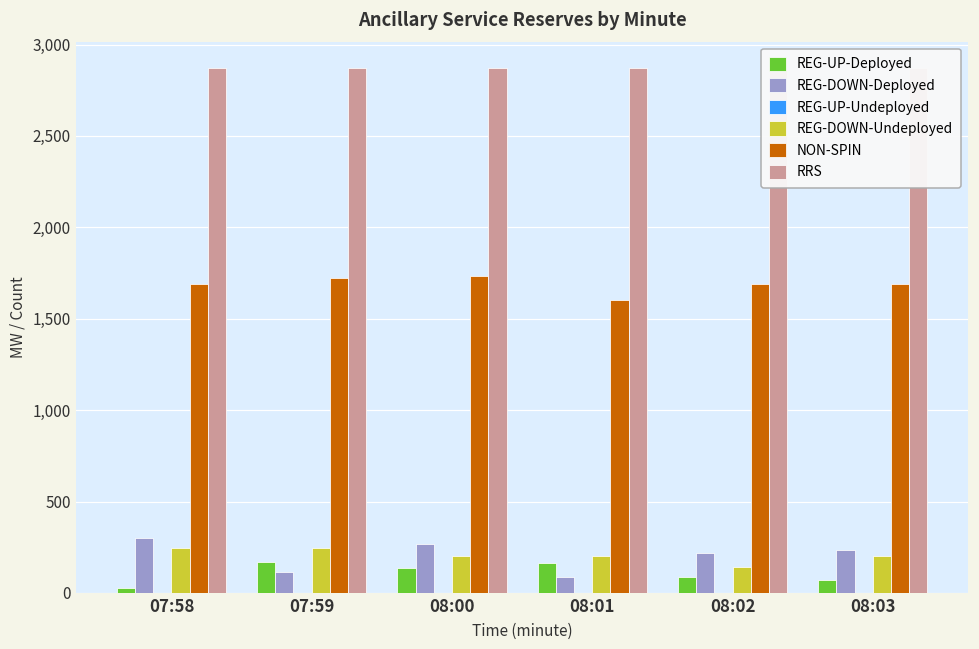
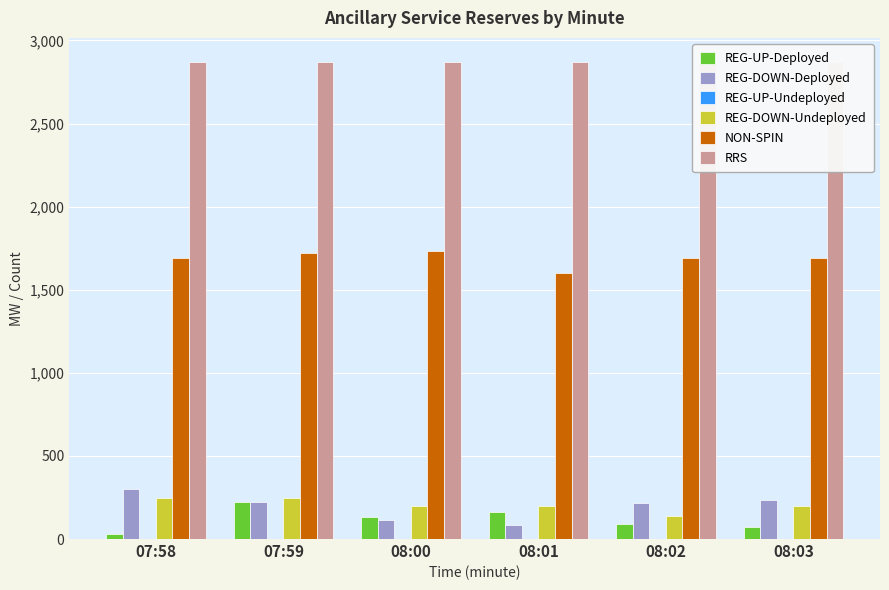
REG-UP-Deployed, 07:59: 170 -> 220
REG-DOWN-Deployed, 07:59: 110 -> 220
REG-DOWN-Deployed, 08:00: 270 -> 110
